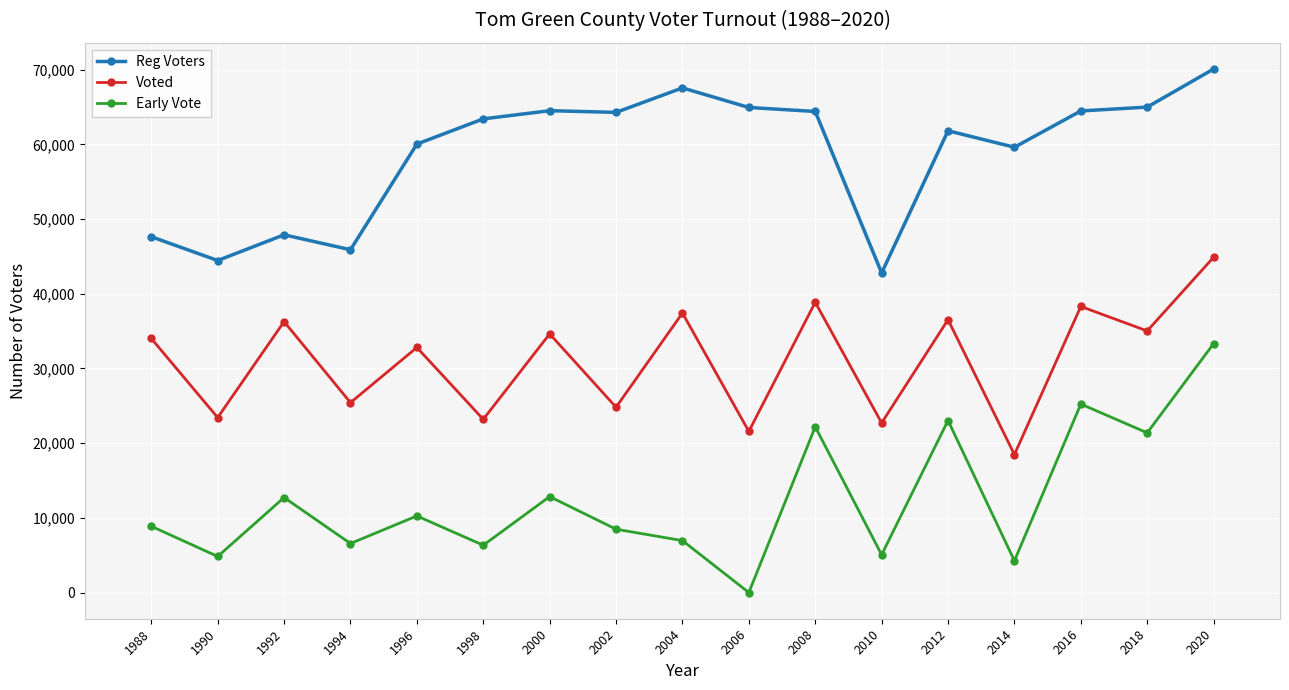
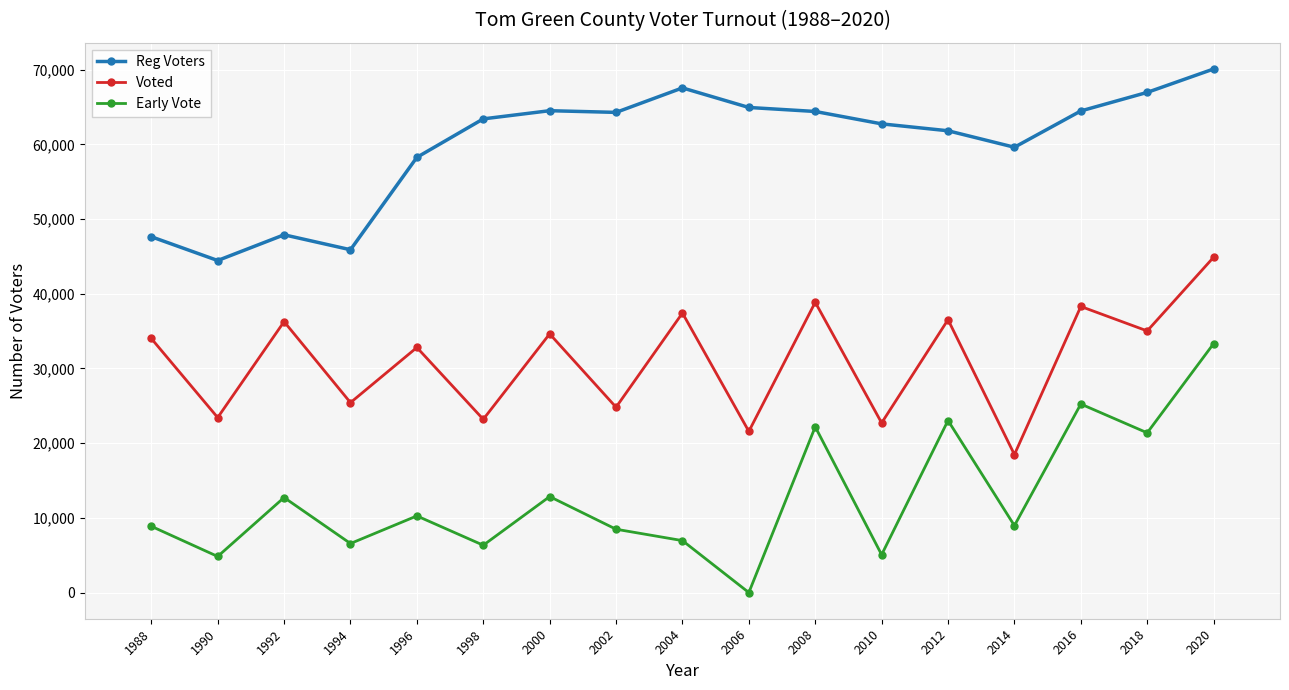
Reg Voters, 1996: 60,000 -> 58,000
Reg Voters, 2010: 43,000 -> 63,000
Early Vote, 2014: 4,000 -> 9,000
Reg Voters, 2018: 65,000 -> 67,000
